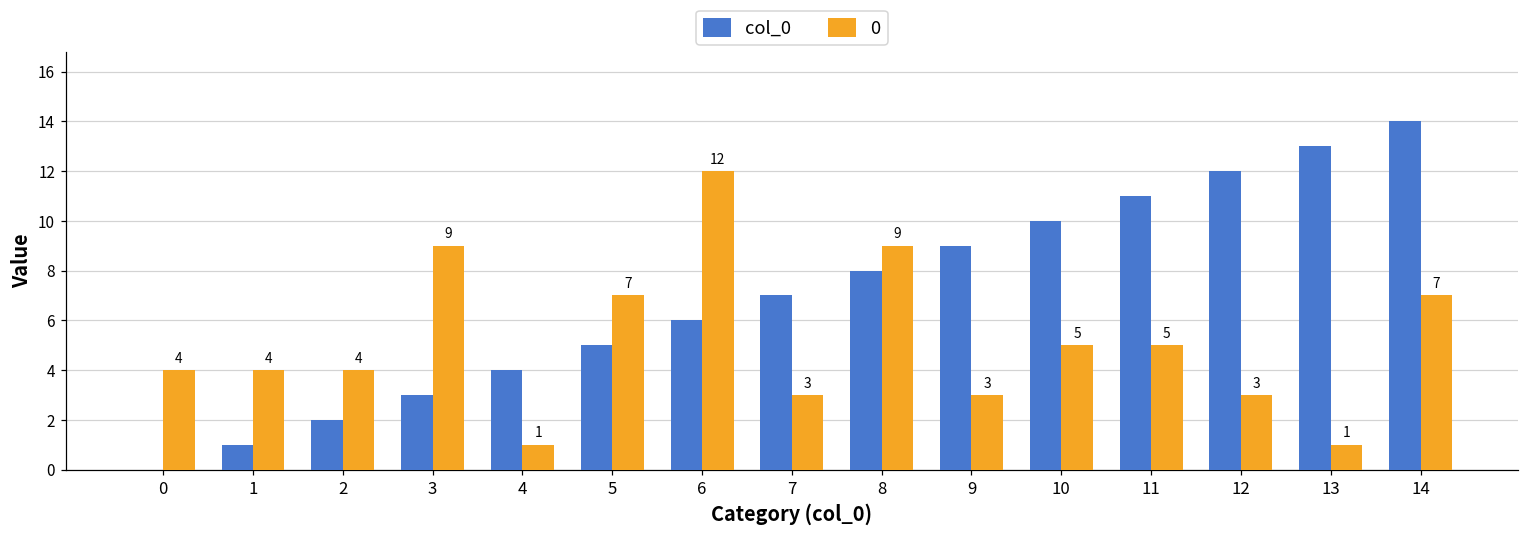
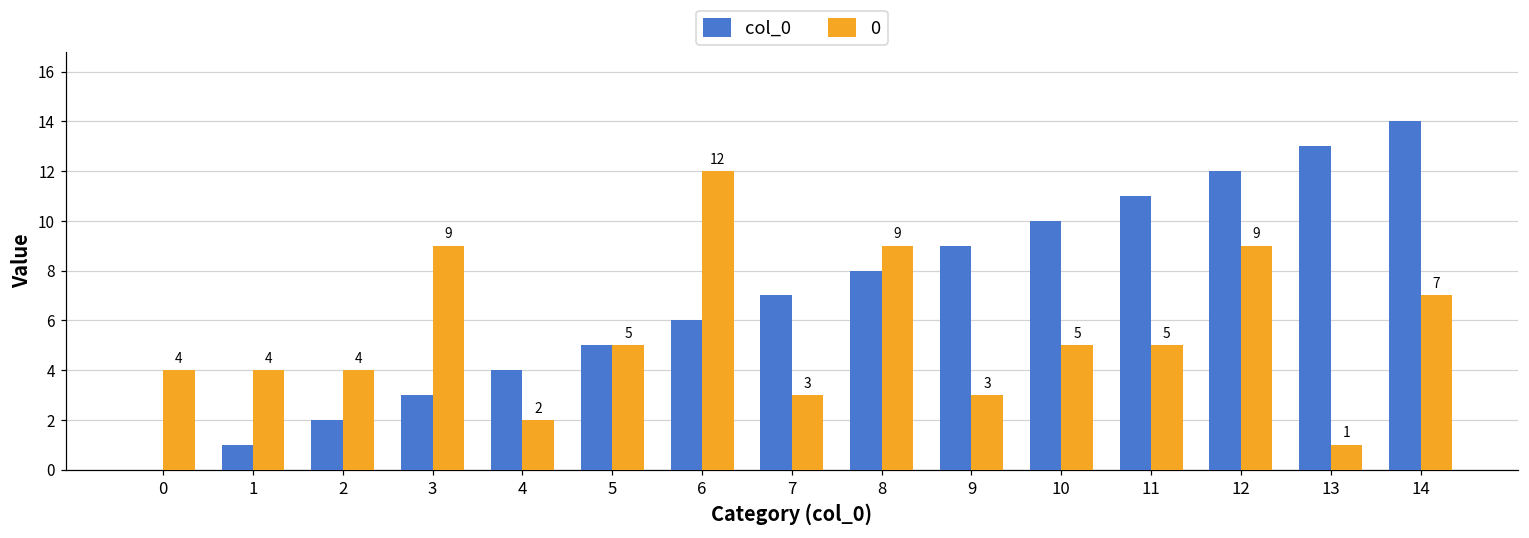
0, 4: 1 -> 2
0, 5: 7 -> 5
0, 12: 3 -> 9
